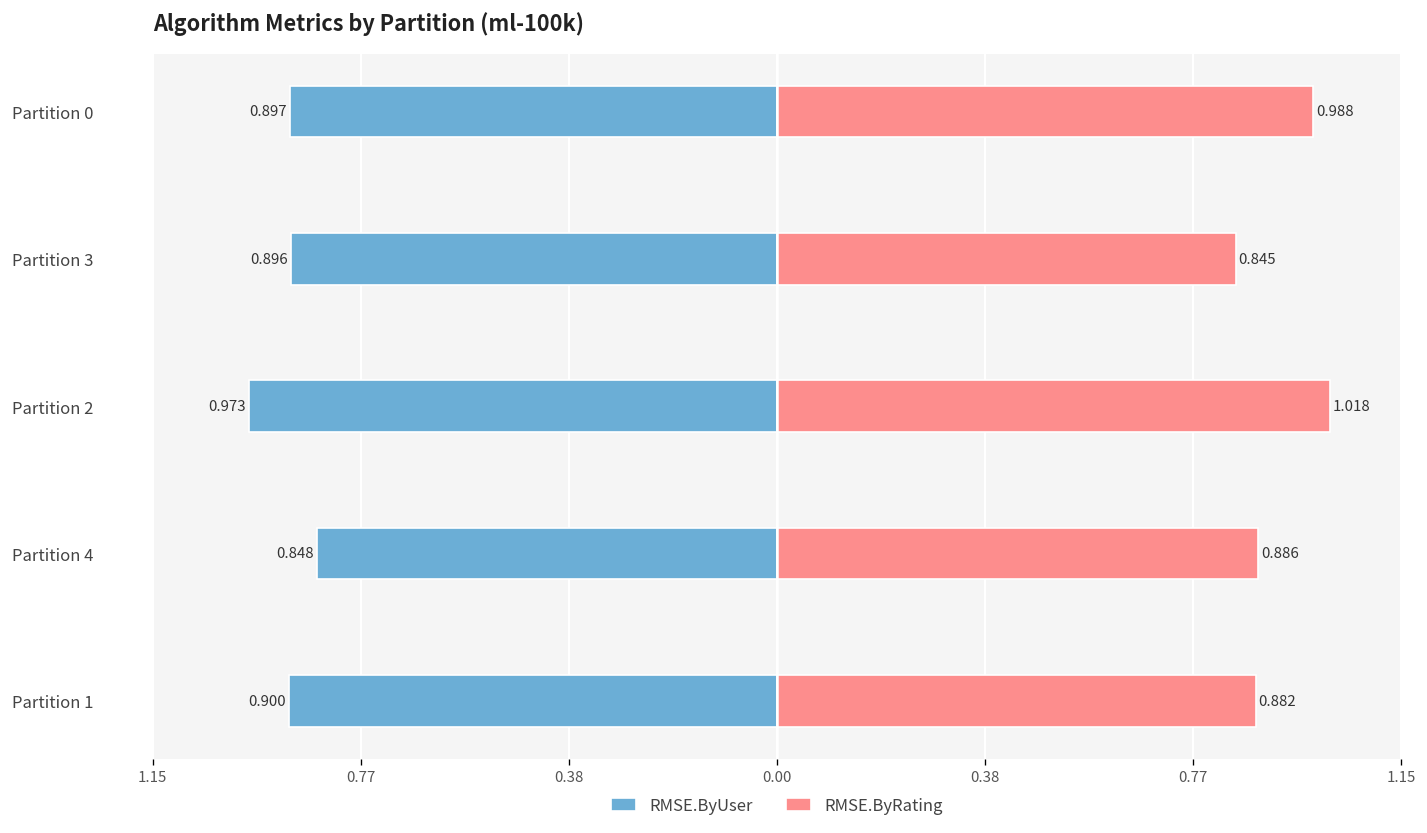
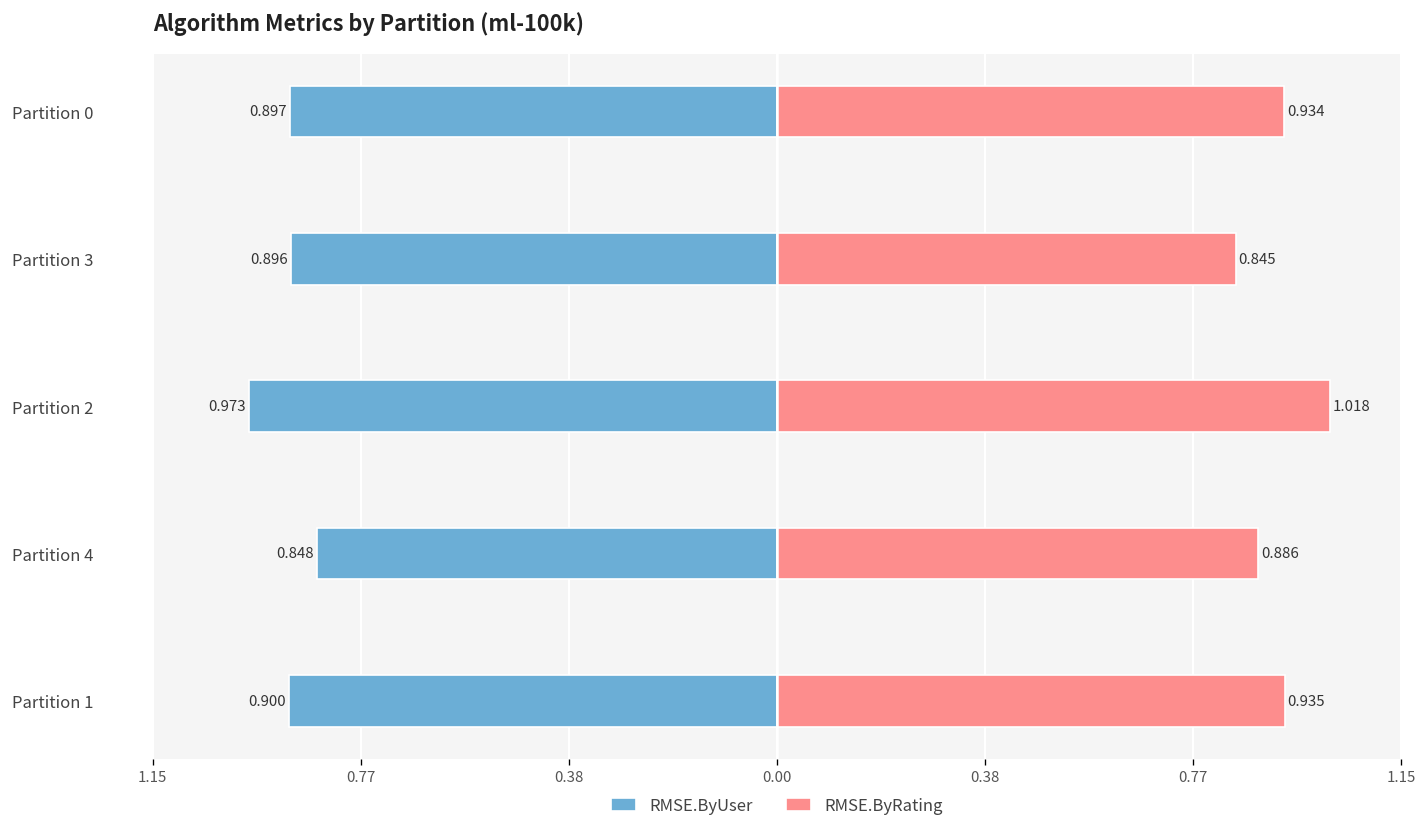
RMSE.ByRating, Partition 0: 0.988 -> 0.934
RMSE.ByRating, Partition 1: 0.882 -> 0.935
